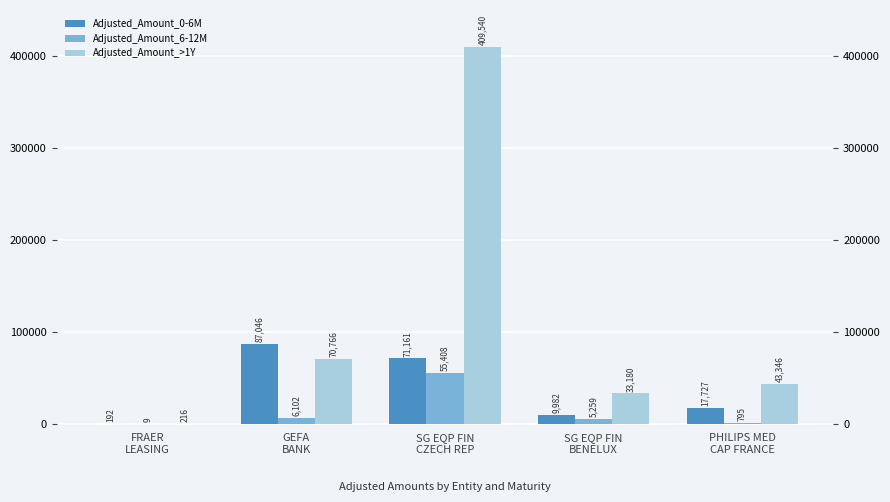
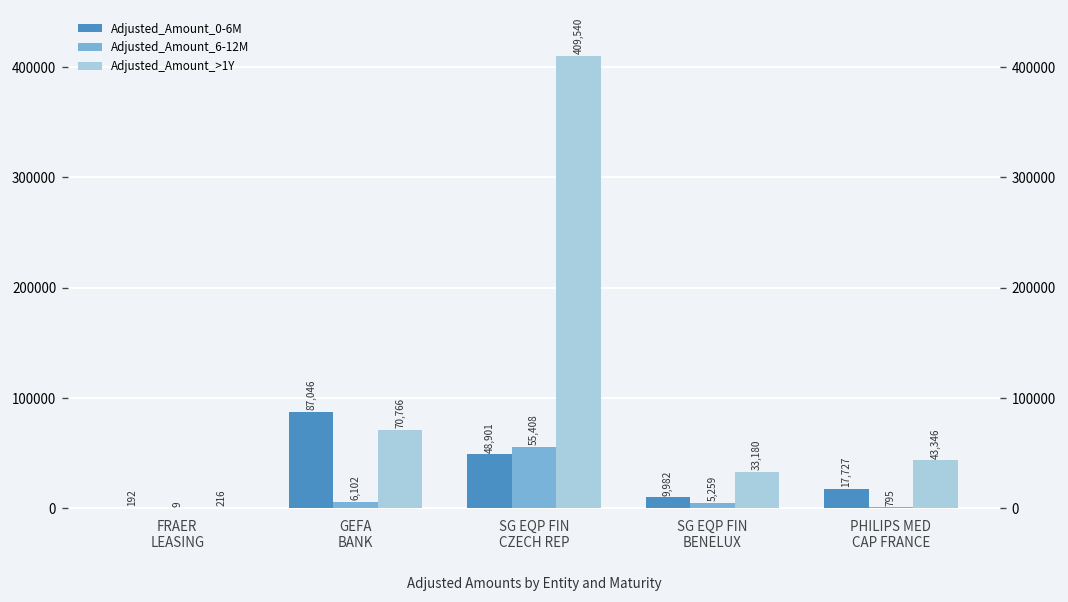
Adjusted_Amount_0-6M, SG EQP FIN CZECH REP: 71,161 -> 48,901
